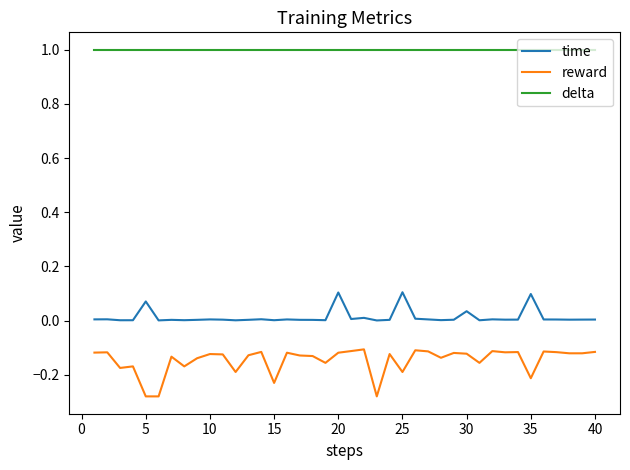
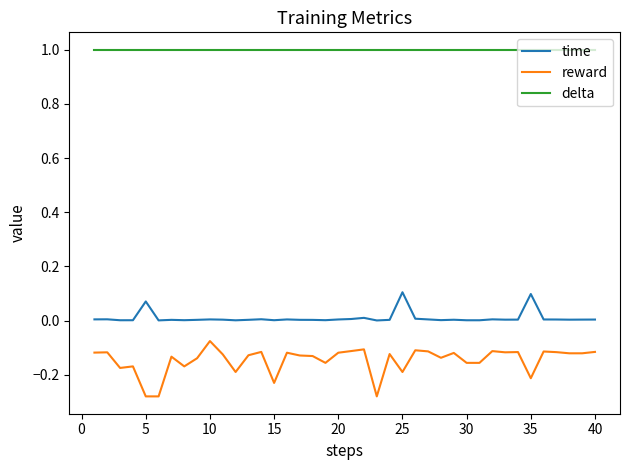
reward, 10: -0.12 -> -0.08
time, 20: 0.10 -> 0.00
time, 30: 0.03 -> 0.00
reward, 30: -0.12 -> -0.16
